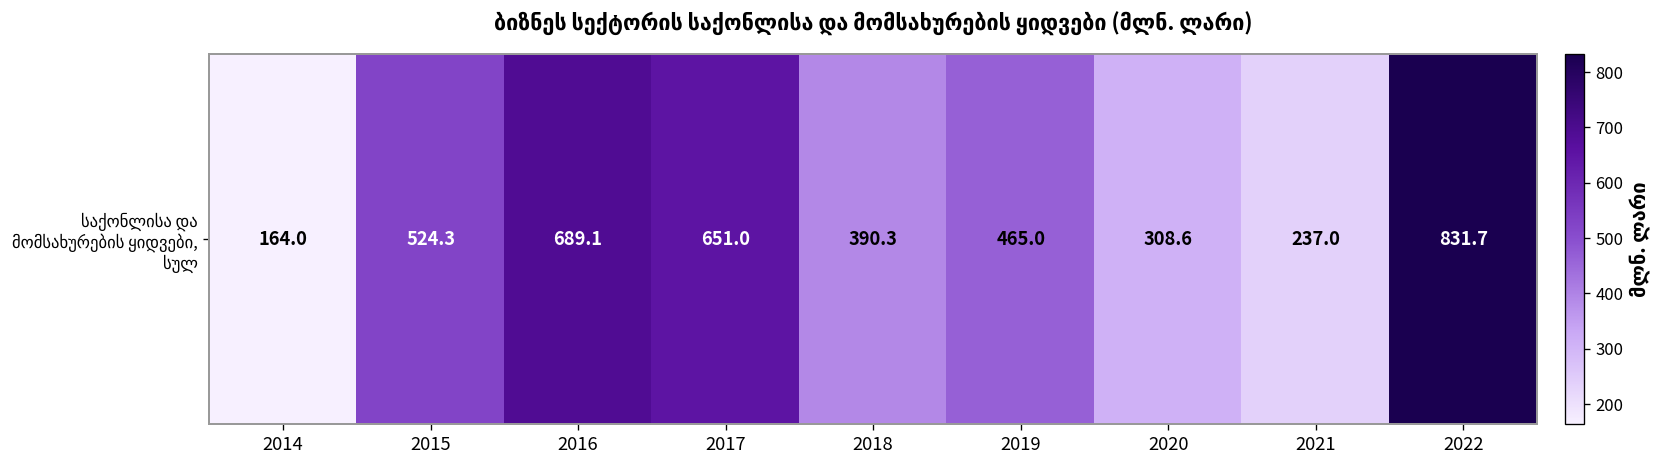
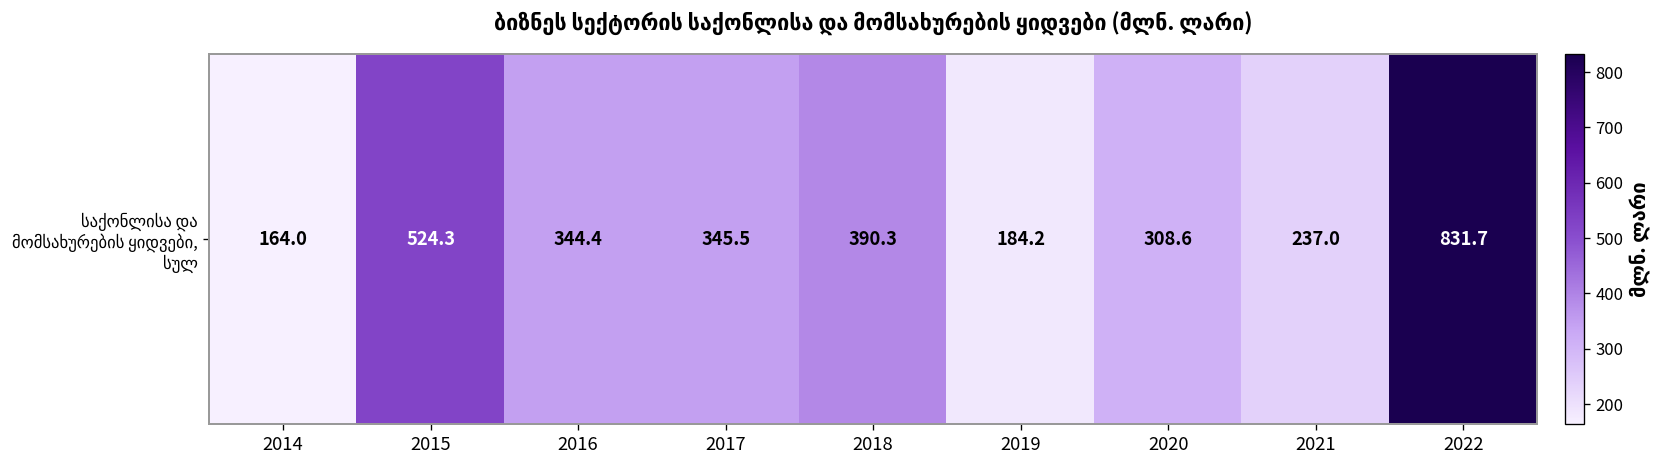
საქონლისა და მომსახურების ყიდვები, სულ, 2016: 689.1 -> 344.4
საქონლისა და მომსახურების ყიდვები, სულ, 2017: 651.0 -> 345.5
საქონლისა და მომსახურების ყიდვები, სულ, 2019: 465.0 -> 184.2
